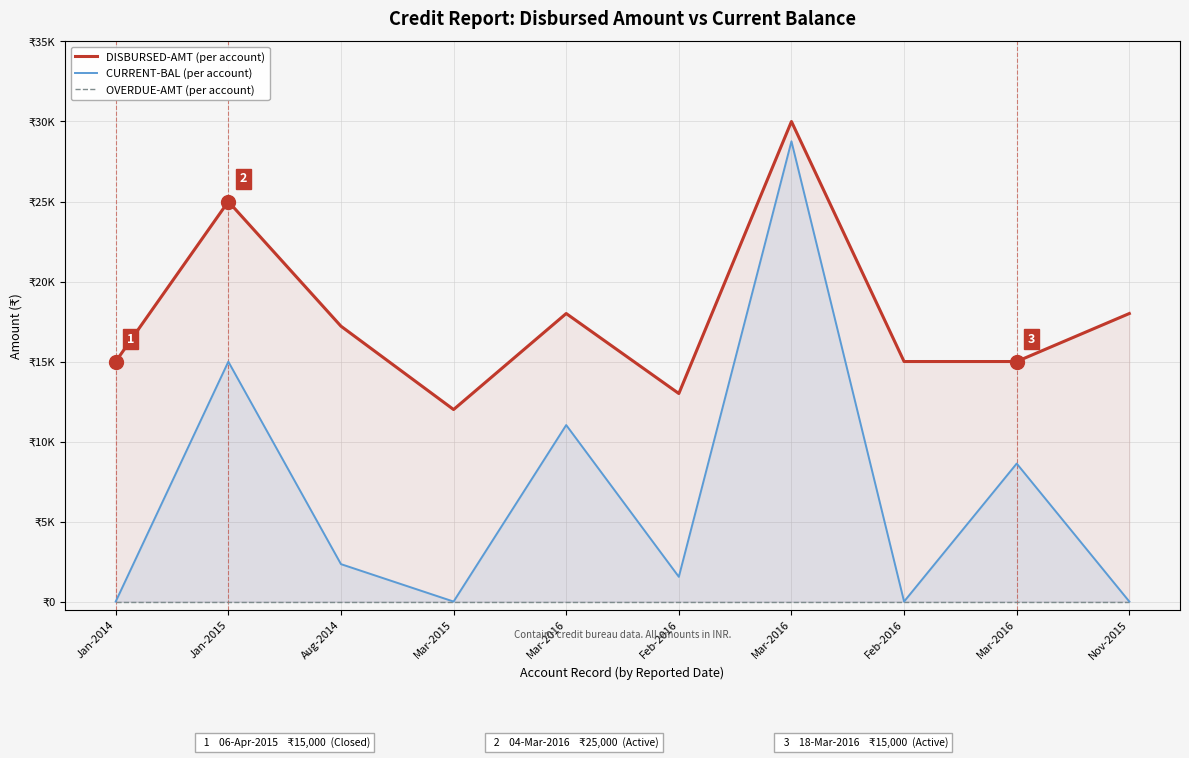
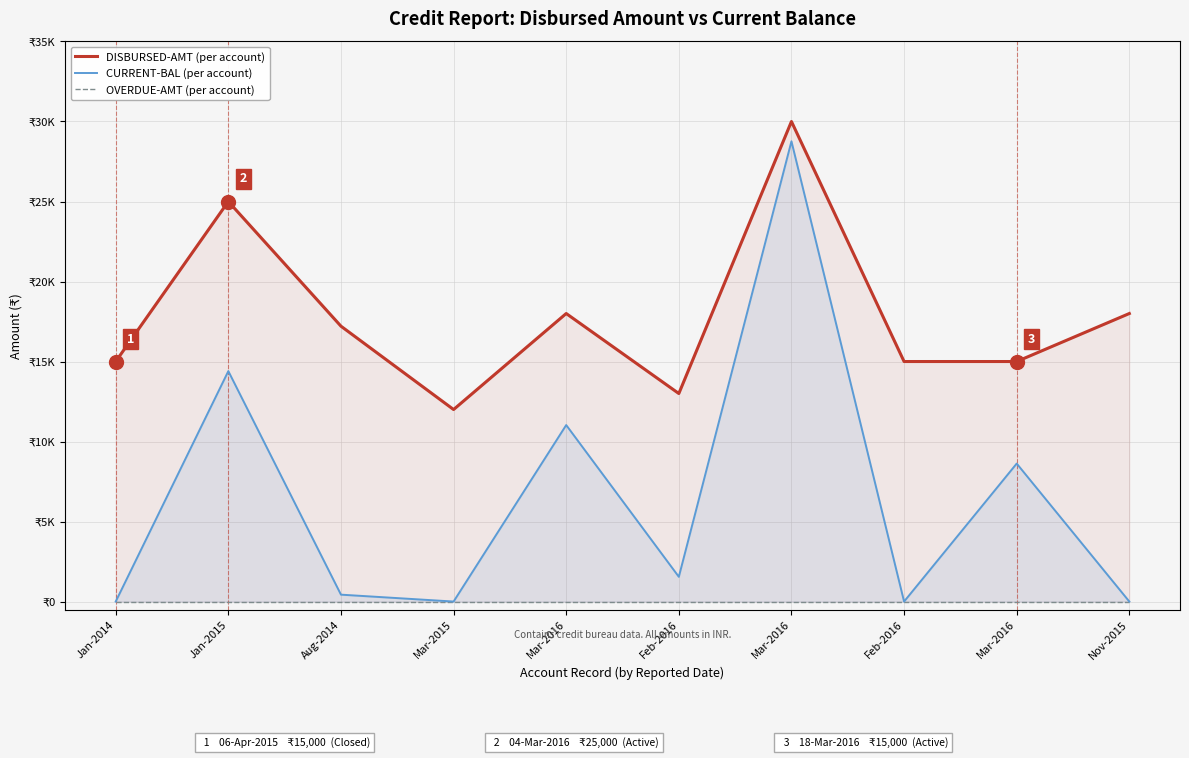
CURRENT-BAL (per account), Jan-2015: ₹15000 -> ₹14400
CURRENT-BAL (per account), Aug-2014: ₹2300 -> ₹400
